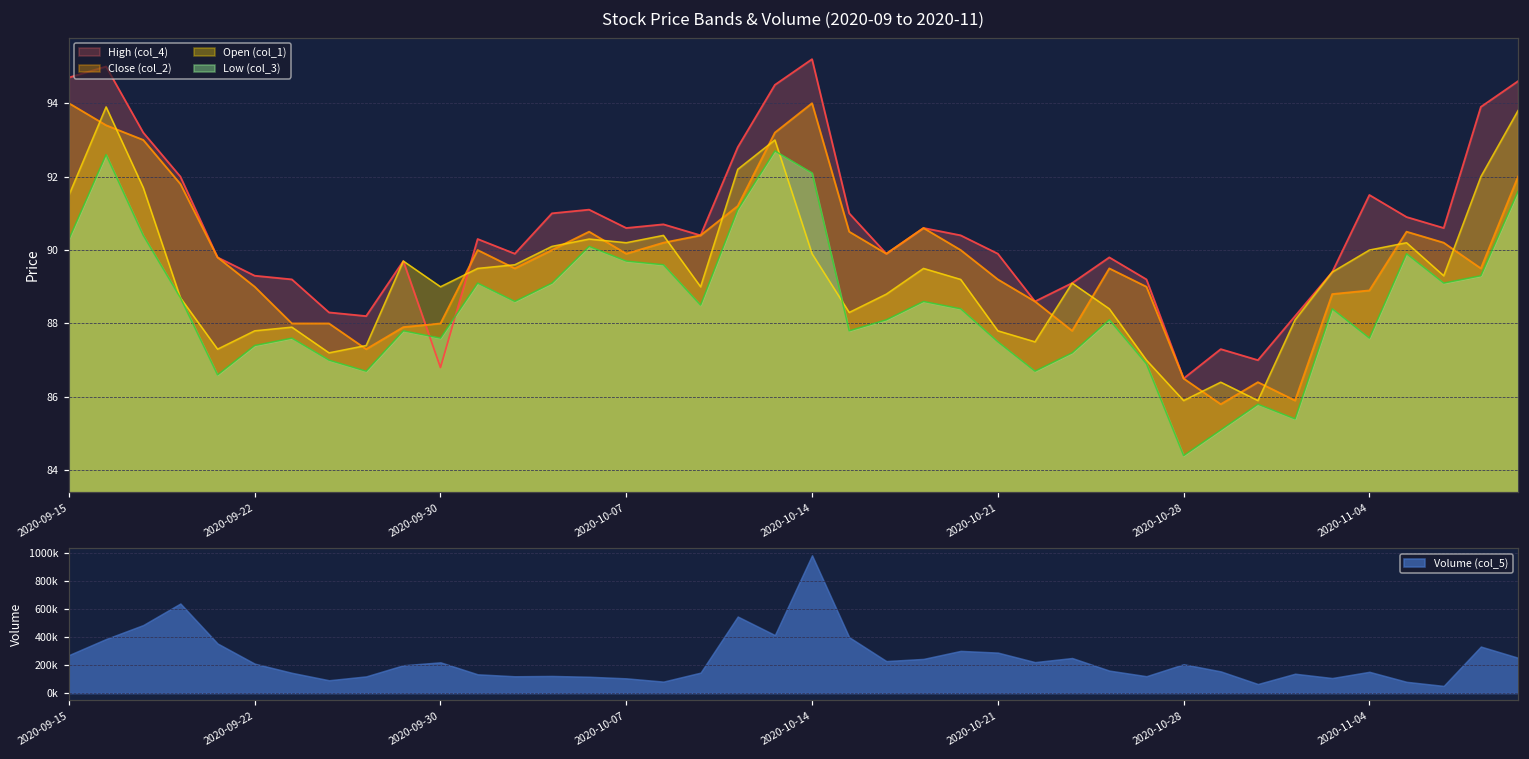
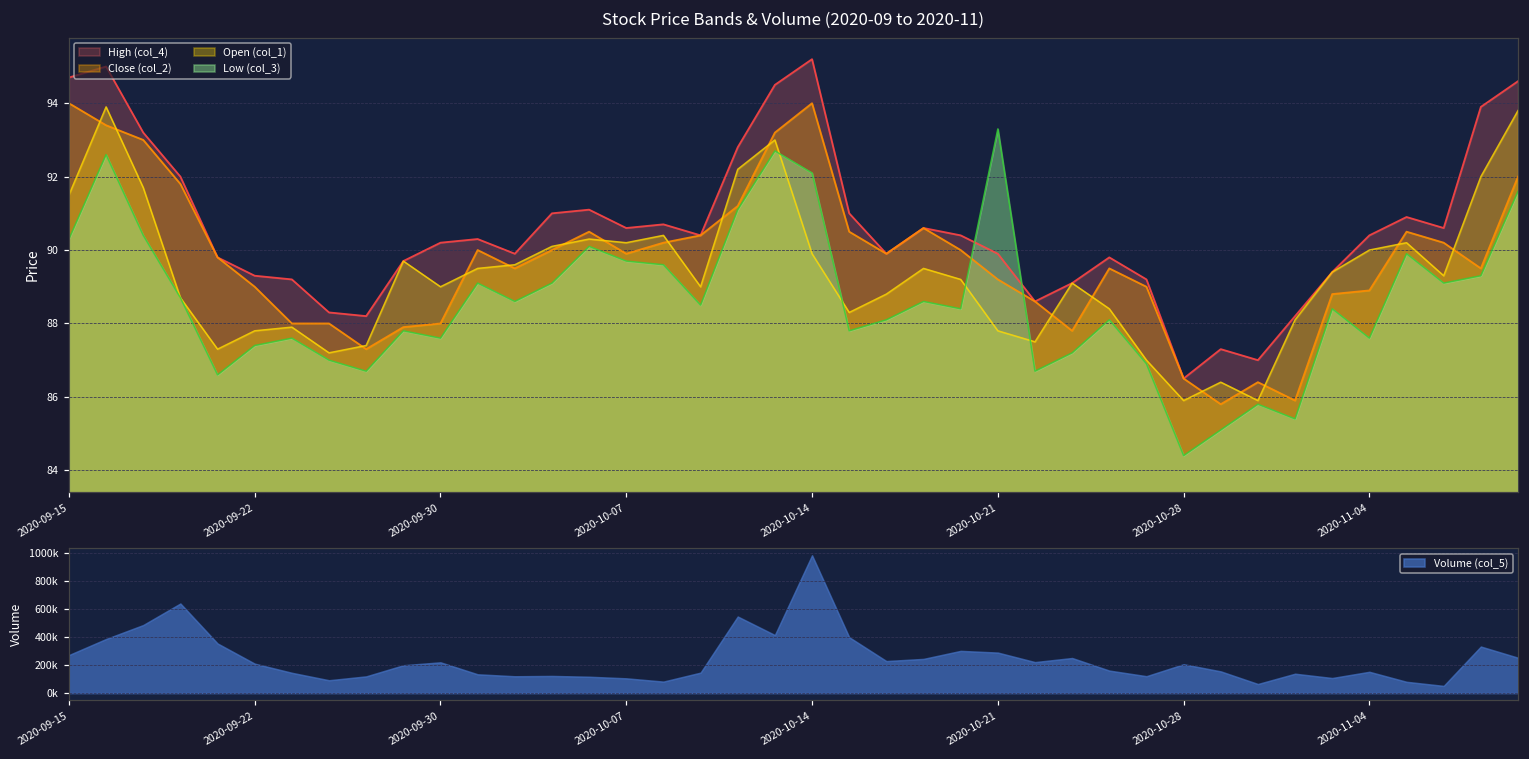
Stock Price Bands & Volume (2020-09 to 2020-11), High (col_4), 2020-09-30: 86.8 -> 90.2
Stock Price Bands & Volume (2020-09 to 2020-11), Low (col_3), 2020-10-21: 87.5 -> 93.3
Stock Price Bands & Volume (2020-09 to 2020-11), High (col_4), 2020-11-04: 91.5 -> 90.4
